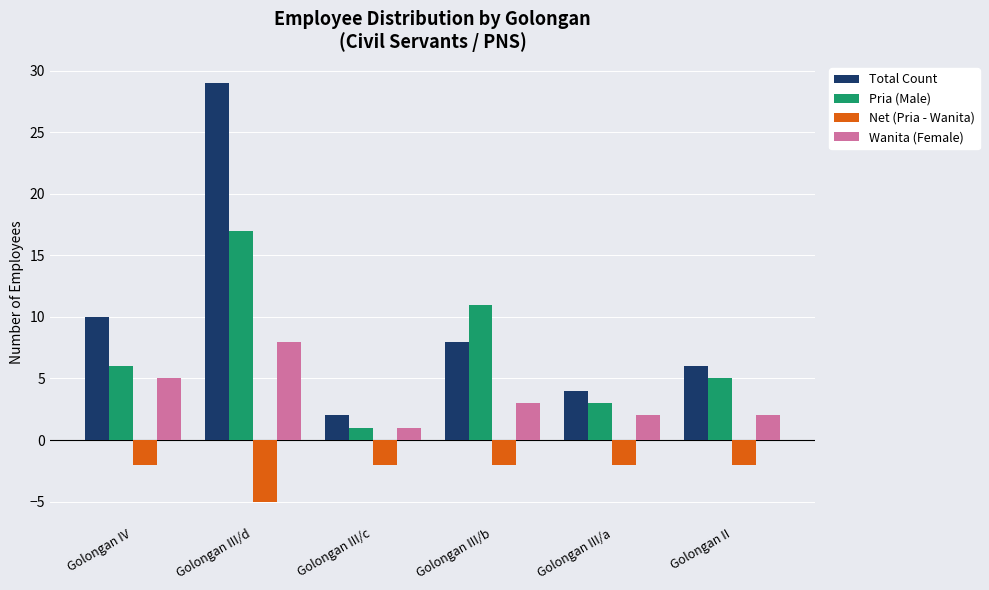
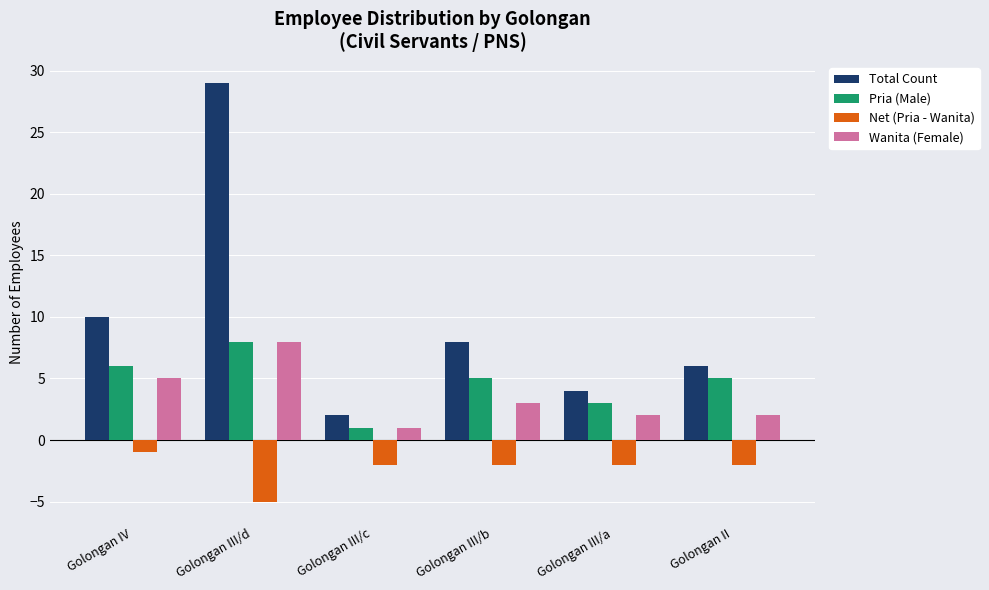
Net (Pria - Wanita), Golongan IV: -2 -> -1
Pria (Male), Golongan III/d: 17 -> 8
Pria (Male), Golongan III/b: 11 -> 5
